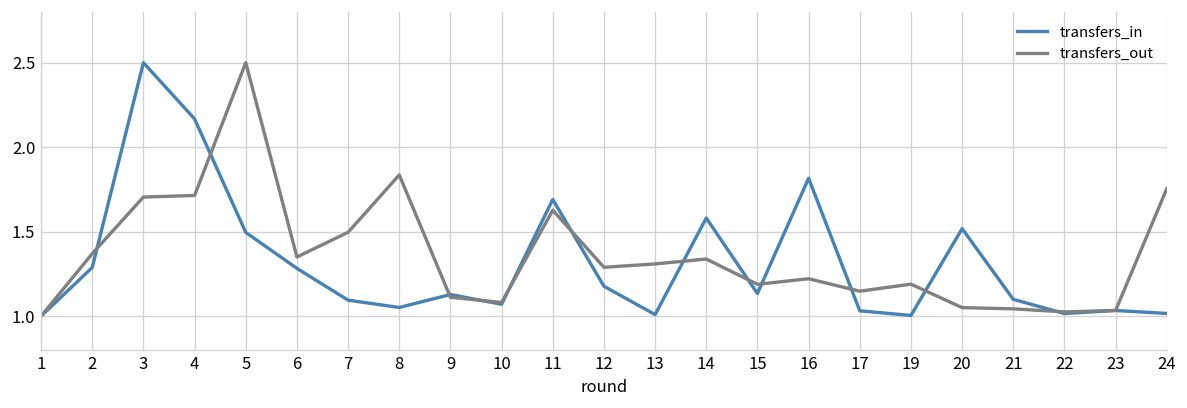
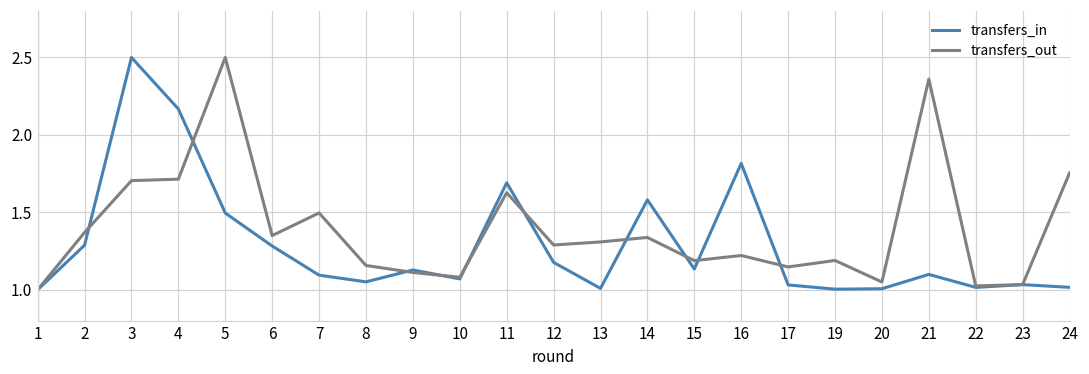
transfers_out, 8: 1.84 -> 1.16
transfers_in, 20: 1.52 -> 1.01
transfers_out, 21: 1.04 -> 2.36
